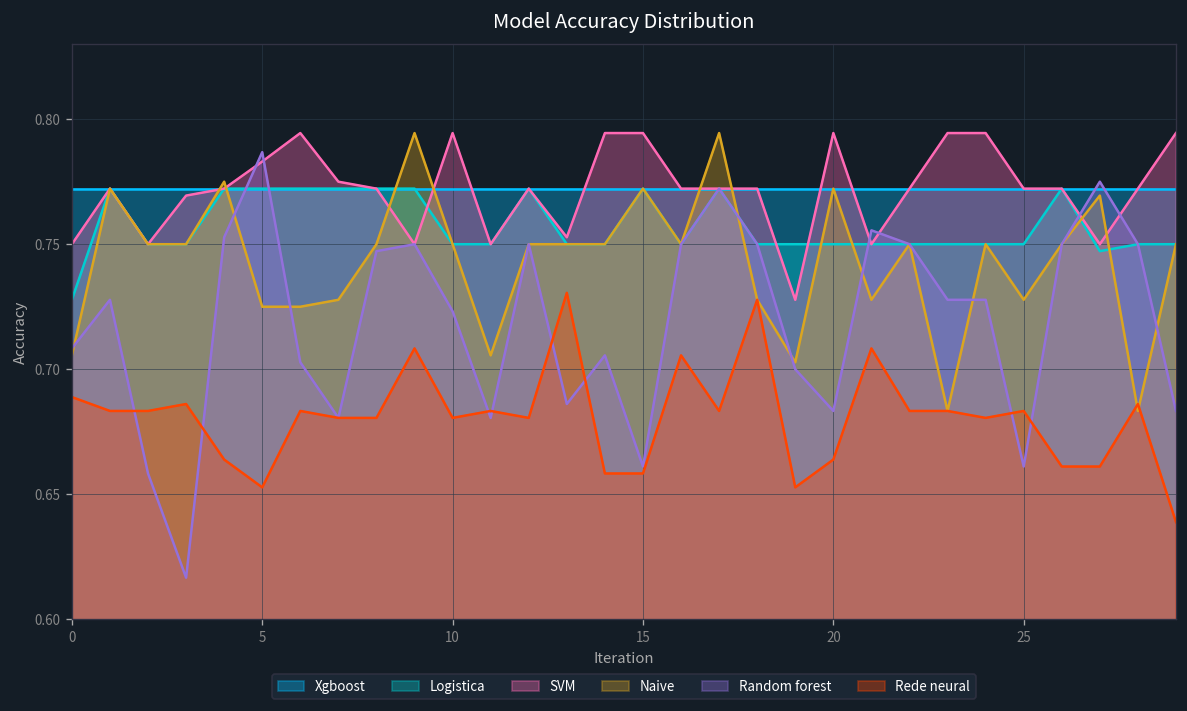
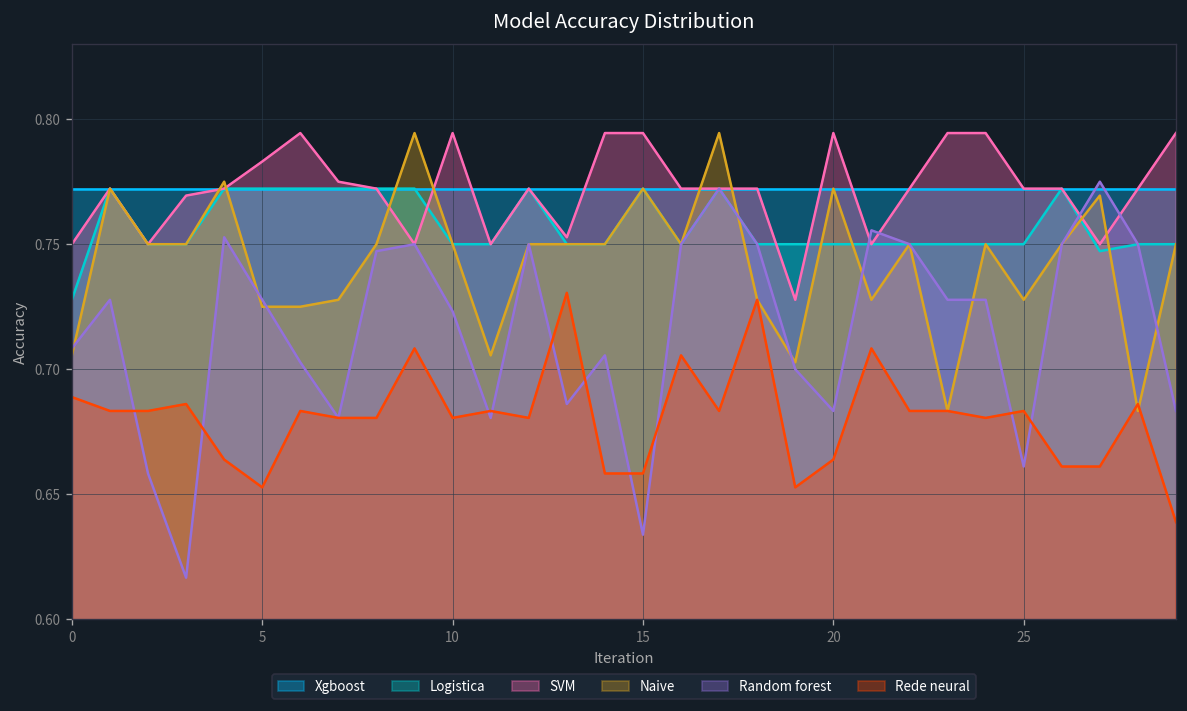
Random forest, 5: 0.787 -> 0.728
Random forest, 15: 0.661 -> 0.634
